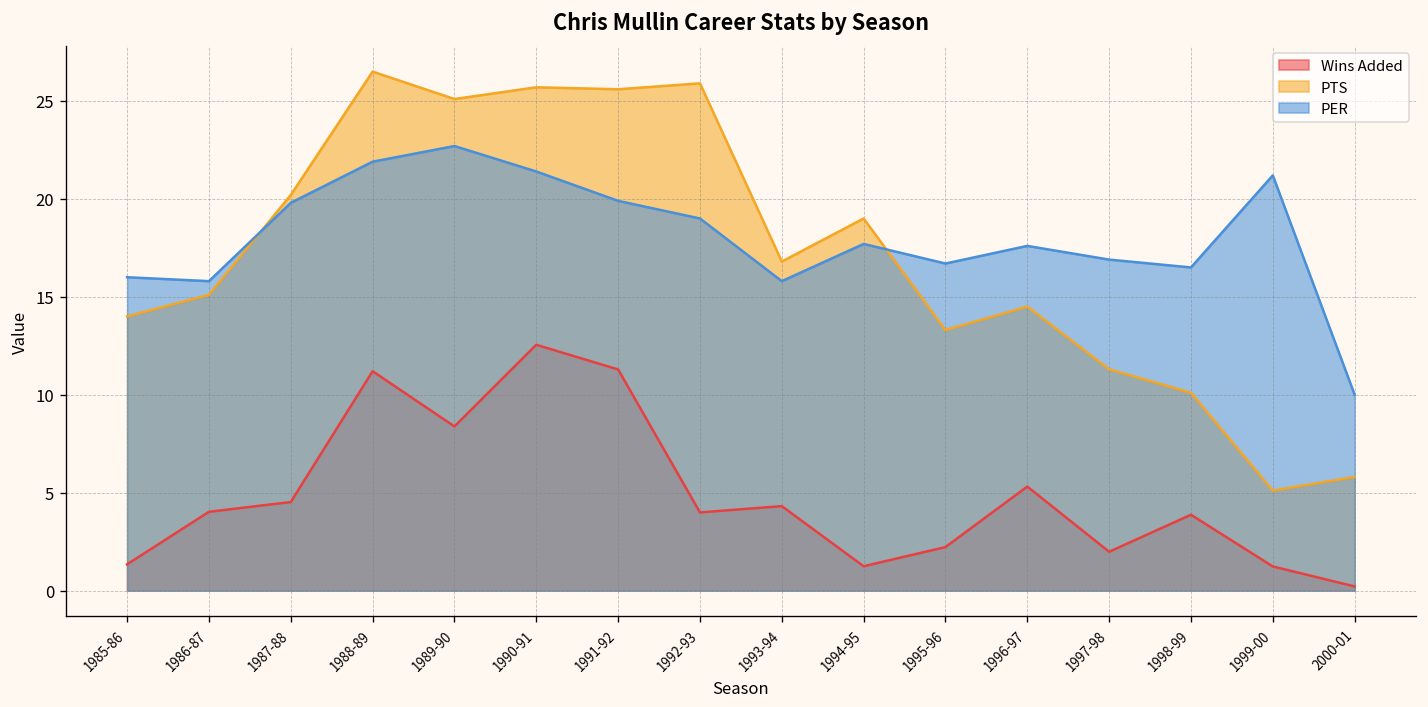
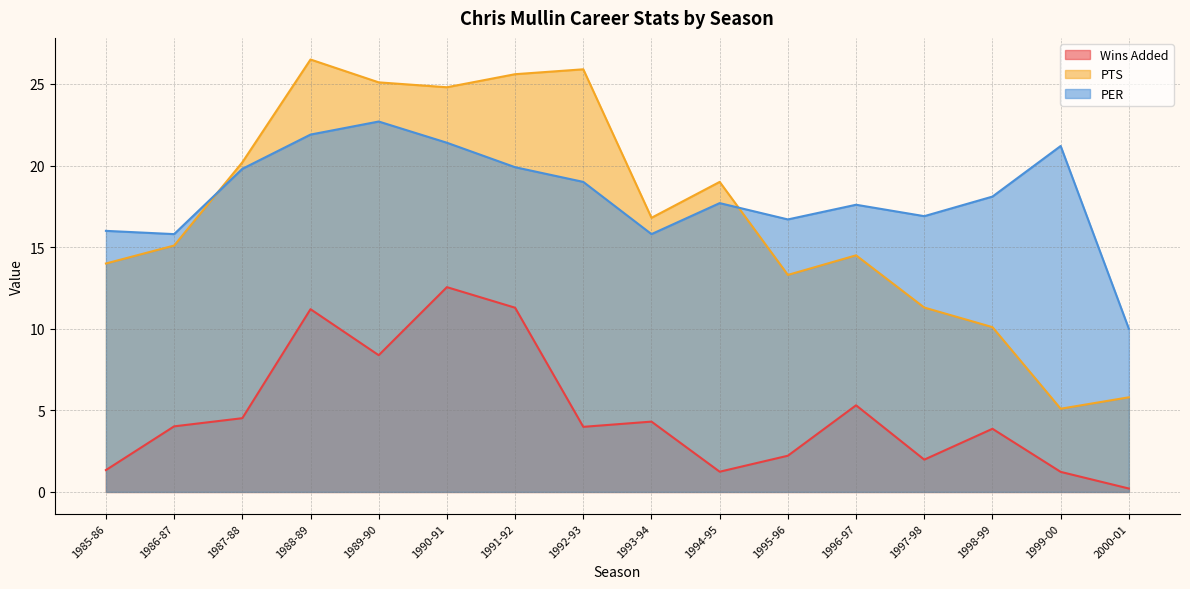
PTS, 1990-91: 25.7 -> 24.8
PER, 1998-99: 16.5 -> 18.1
